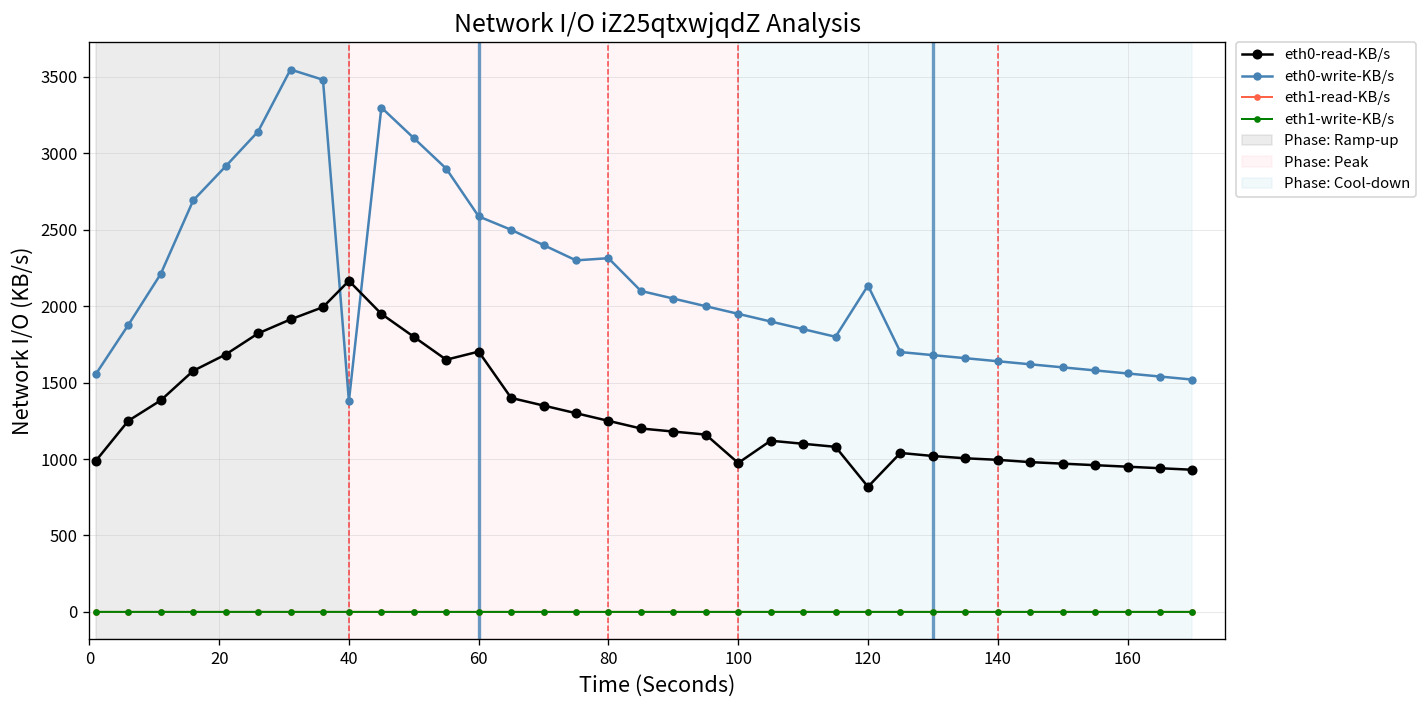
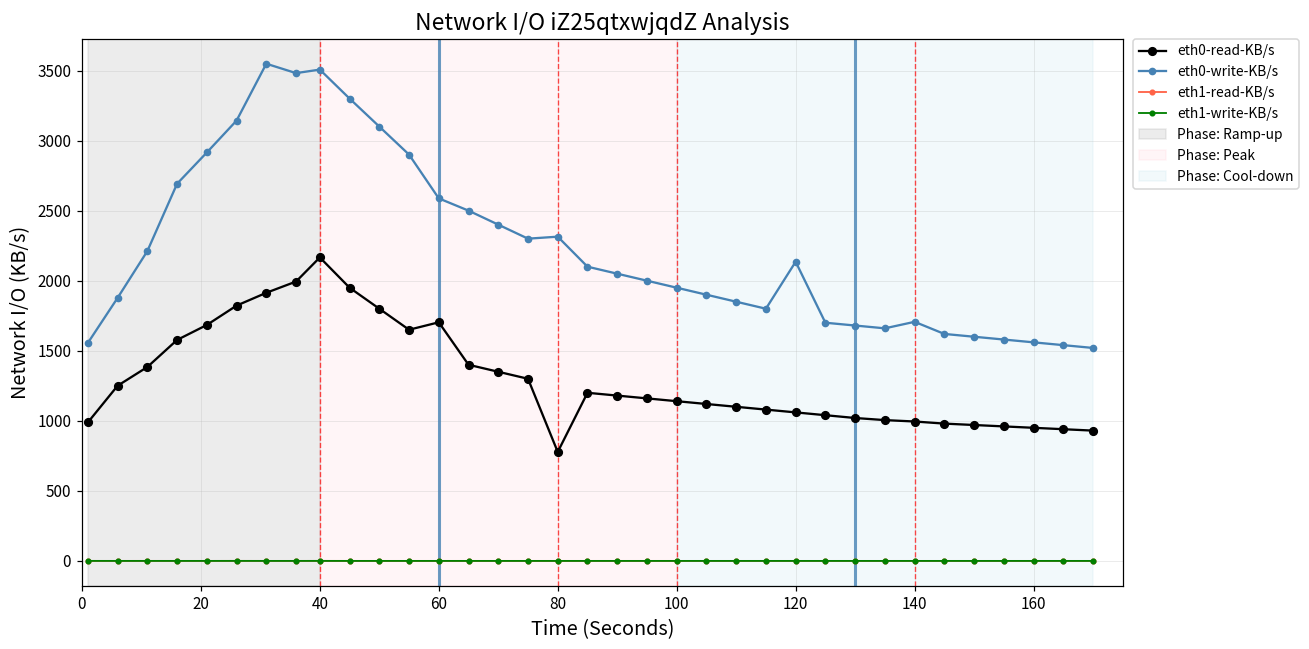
eth0-write-KB/s, 40: 1380 -> 3510
eth0-read-KB/s, 80: 1250 -> 780
eth0-read-KB/s, 100: 970 -> 1140
eth0-read-KB/s, 120: 820 -> 1060
eth0-write-KB/s, 140: 1640 -> 1710
